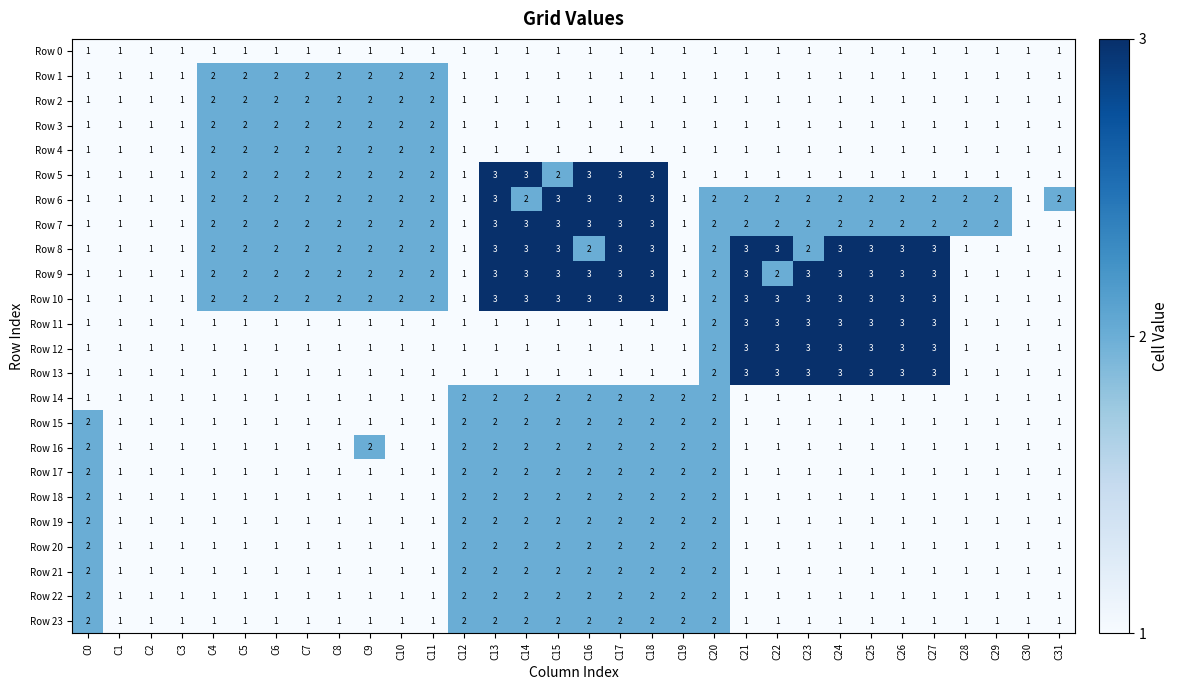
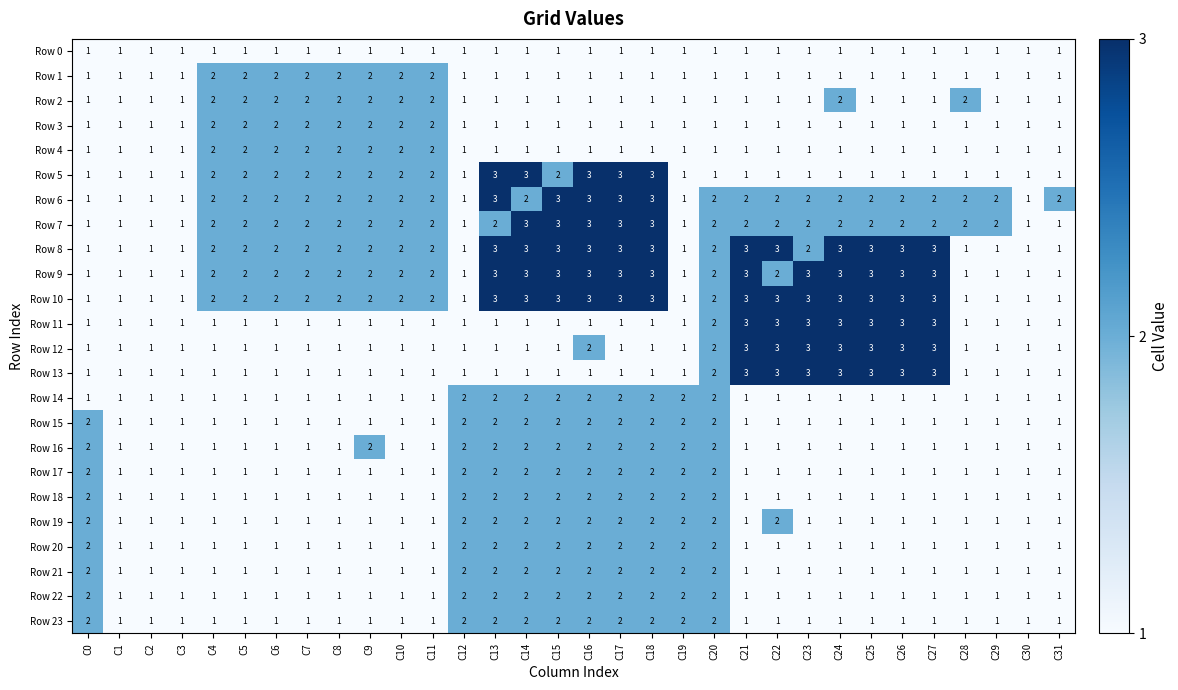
Row 2, C24: 1 -> 2
Row 2, C28: 1 -> 2
Row 7, C13: 3 -> 2
Row 8, C16: 2 -> 3
Row 12, C16: 1 -> 2
Row 19, C22: 1 -> 2
